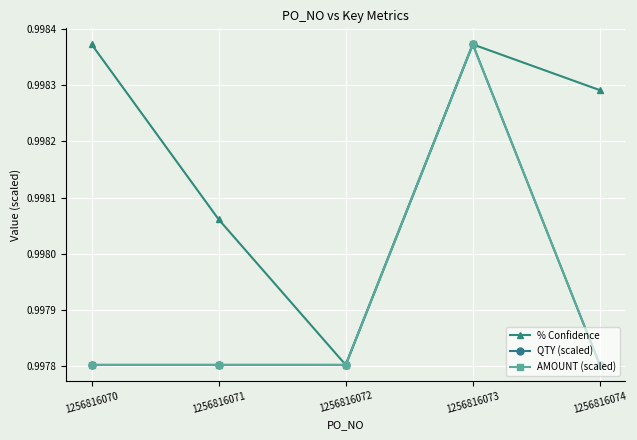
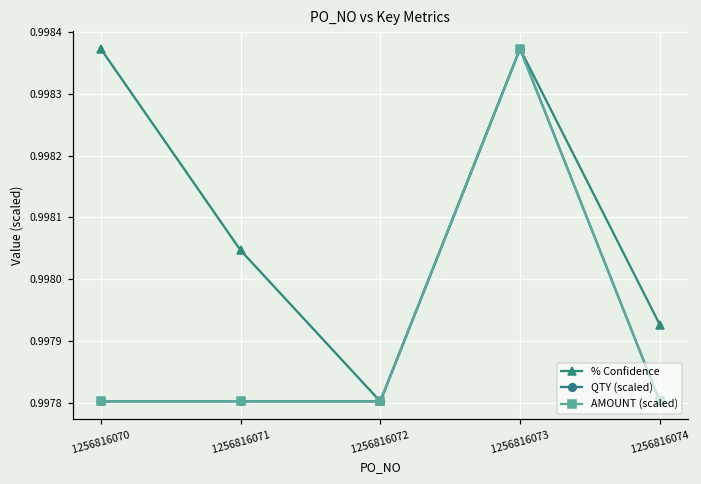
% Confidence, 1256816071: 0.99806 -> 0.99805
% Confidence, 1256816074: 0.99829 -> 0.99793
